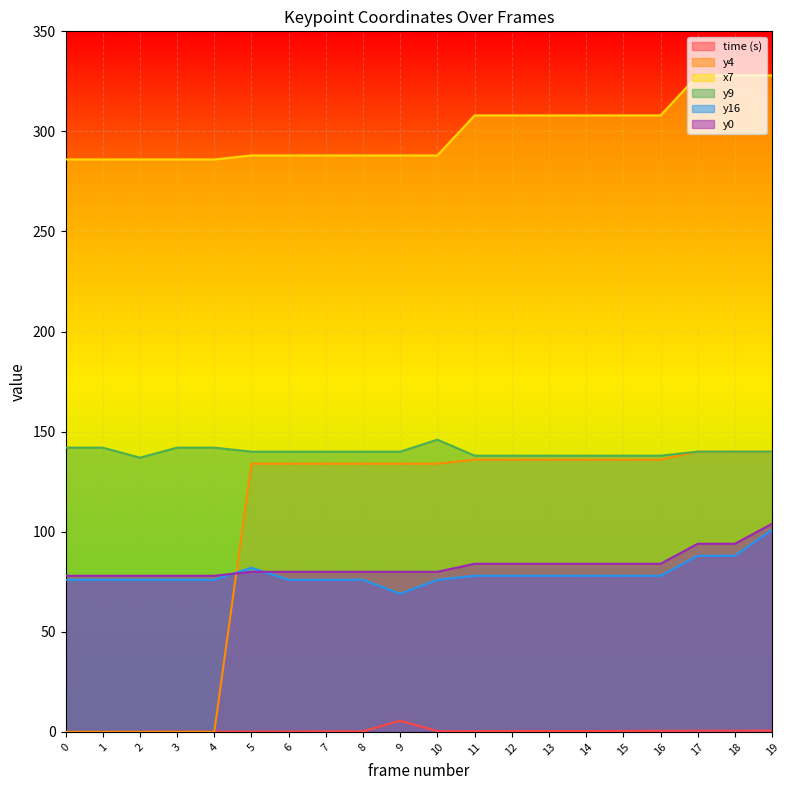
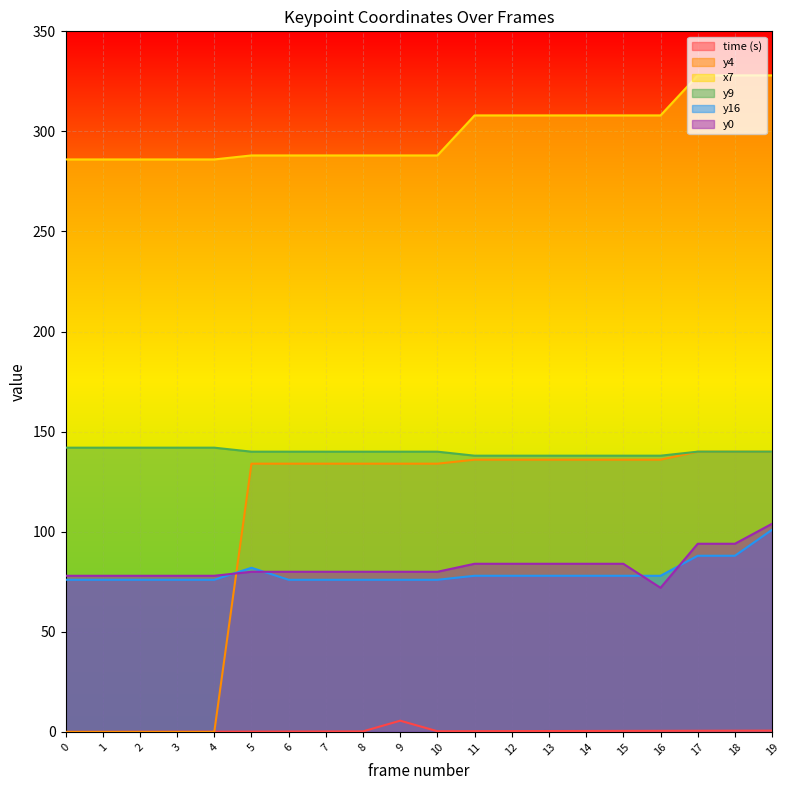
y9, 2: 137 -> 142
y16, 9: 69 -> 76
y9, 10: 146 -> 140
y0, 16: 84 -> 72
